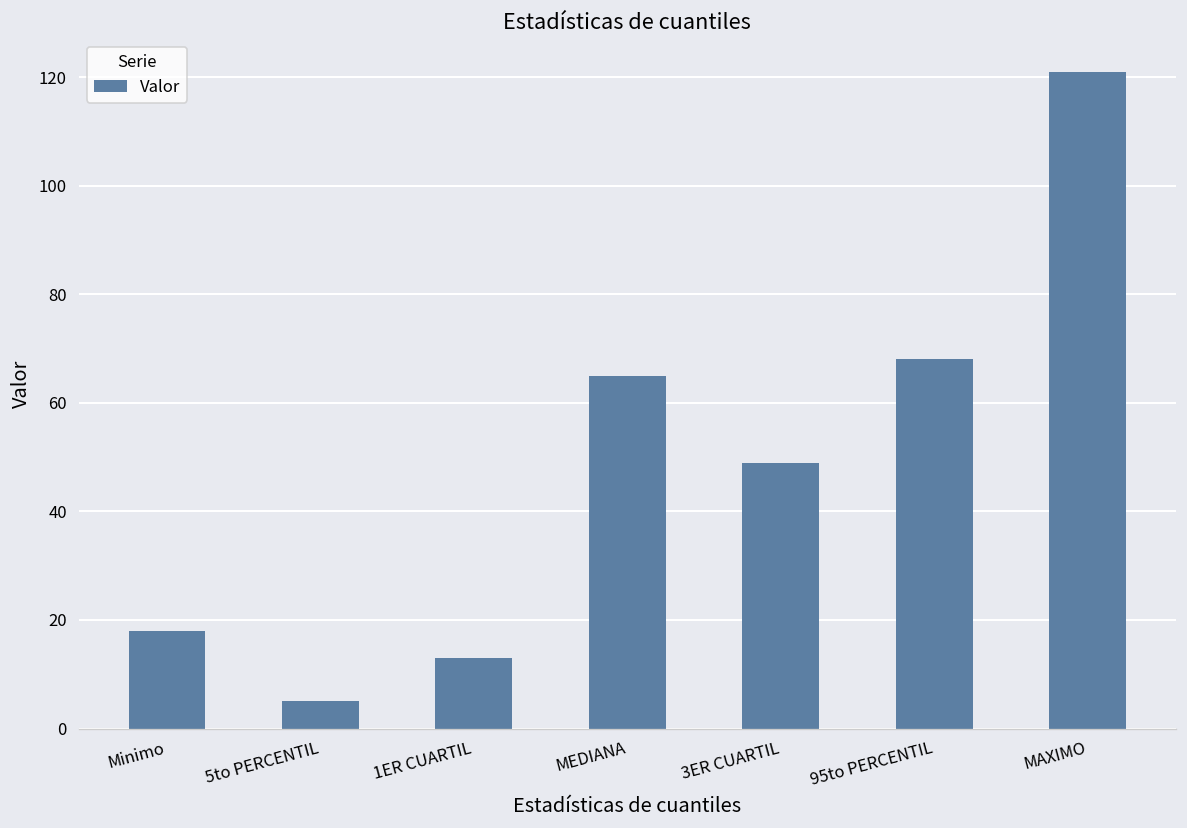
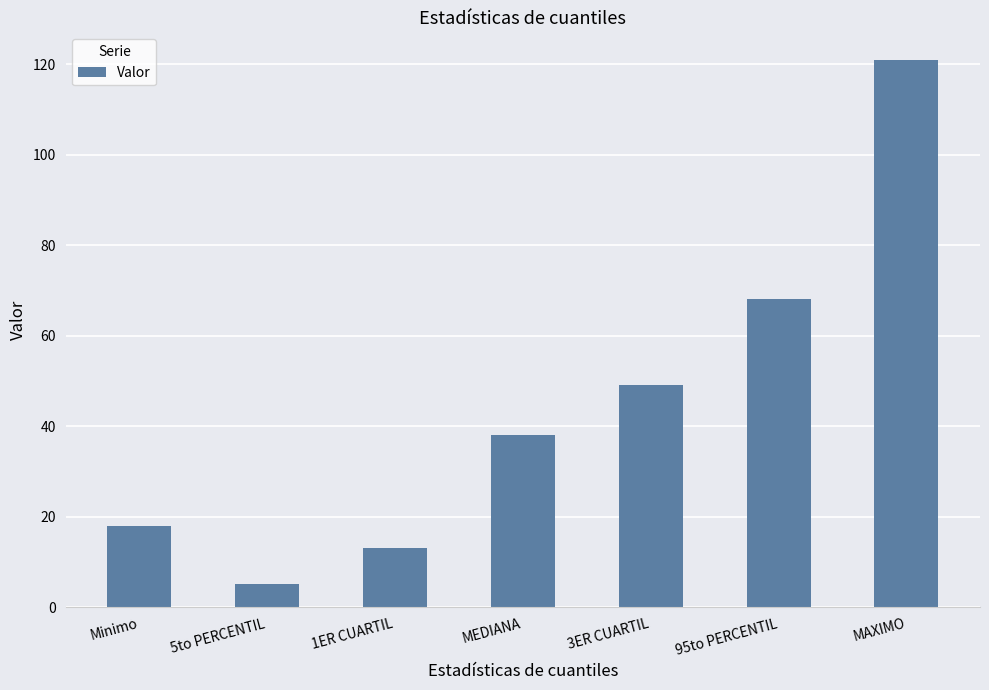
MEDIANA: 65 -> 38
